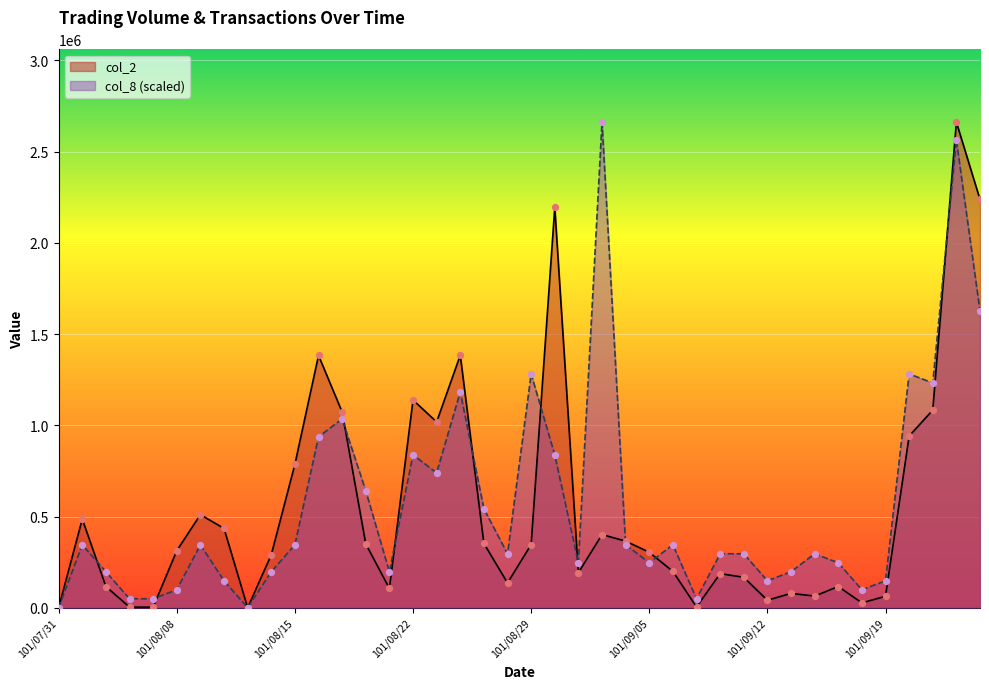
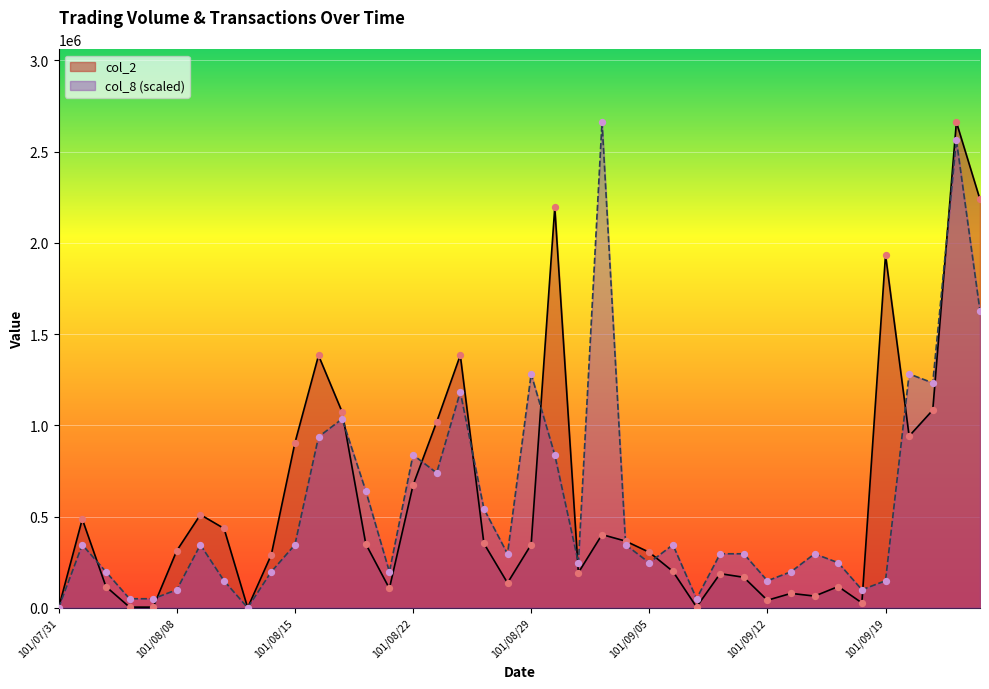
col_2, 101/08/15: 790000 -> 900000
col_2, 101/08/22: 1140000 -> 670000
col_2, 101/09/19: 60000 -> 1930000
